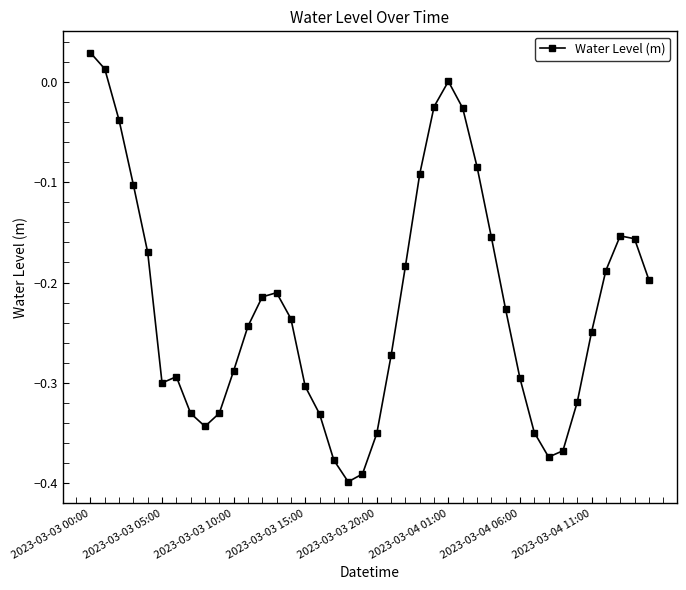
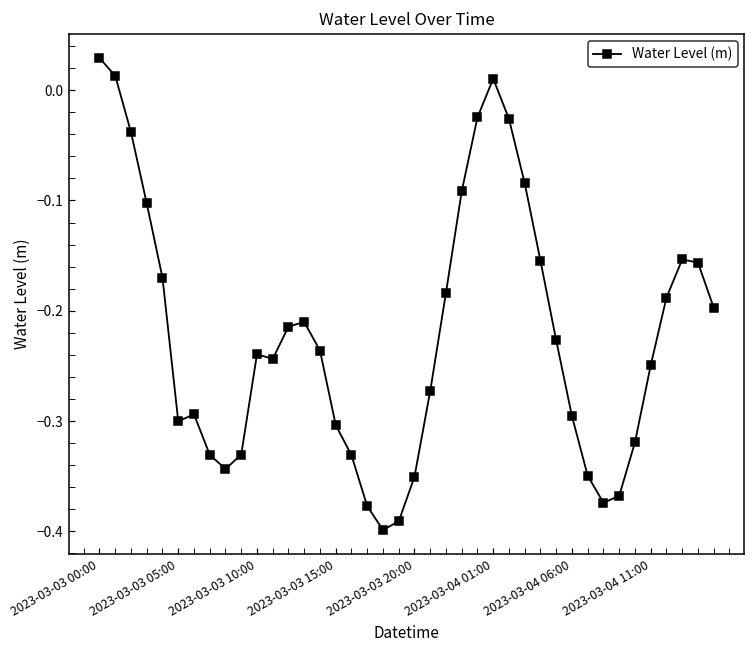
2023-03-03 10:00: -0.288 -> -0.239
2023-03-04 01:00: 0.001 -> 0.010
